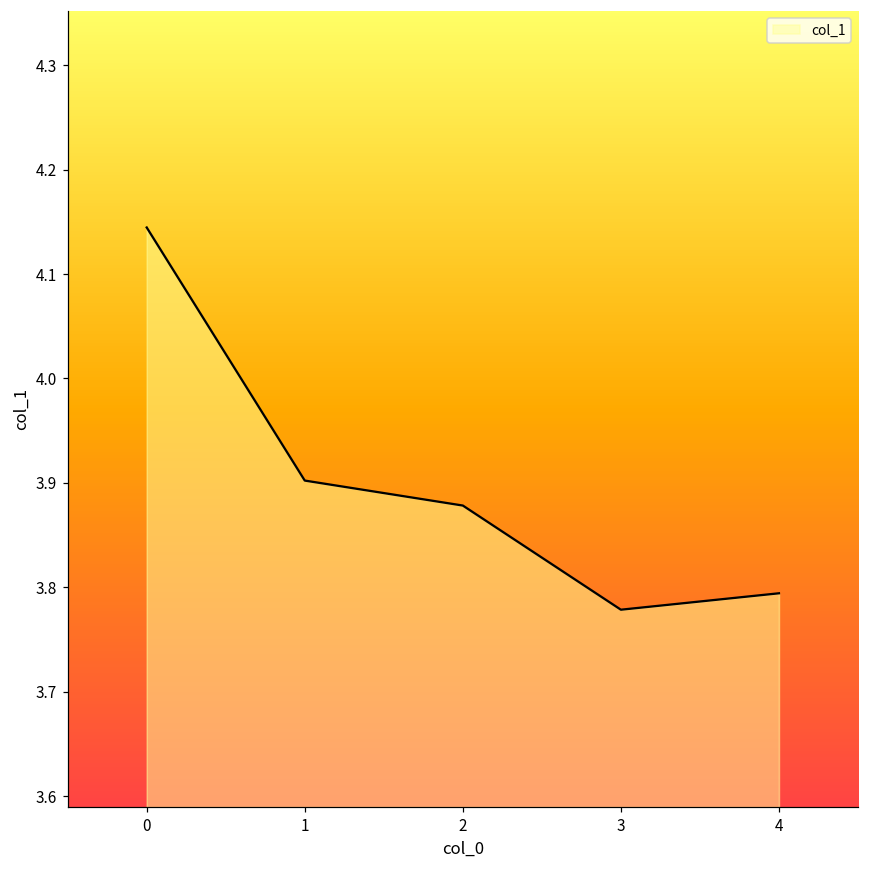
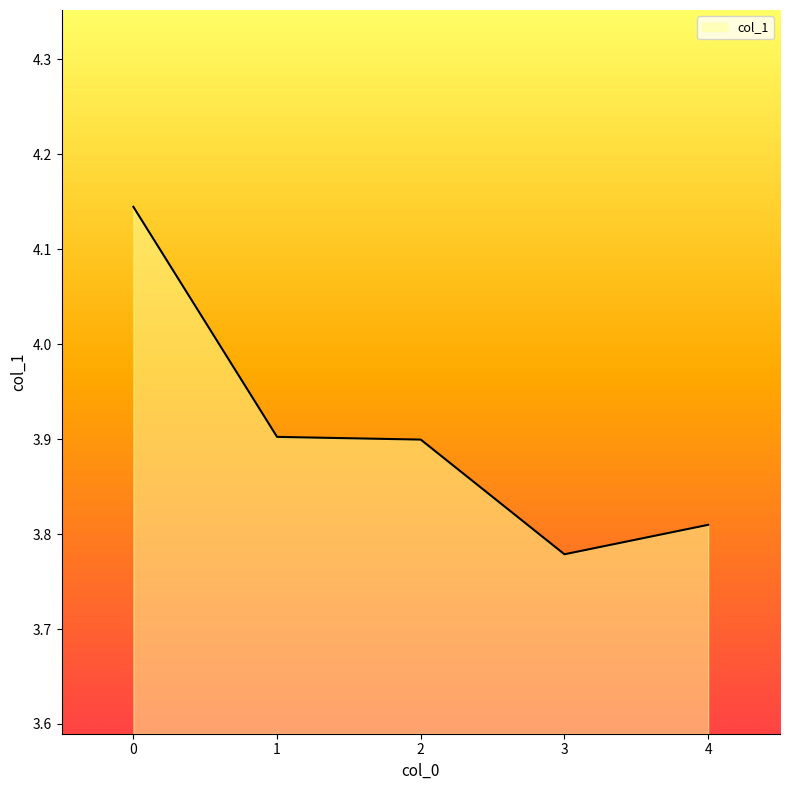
2: 3.88 -> 3.90
4: 3.79 -> 3.81
